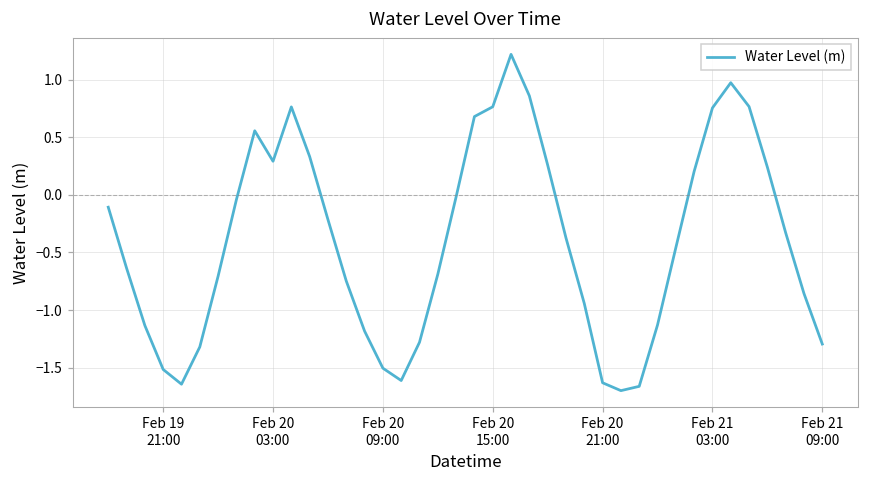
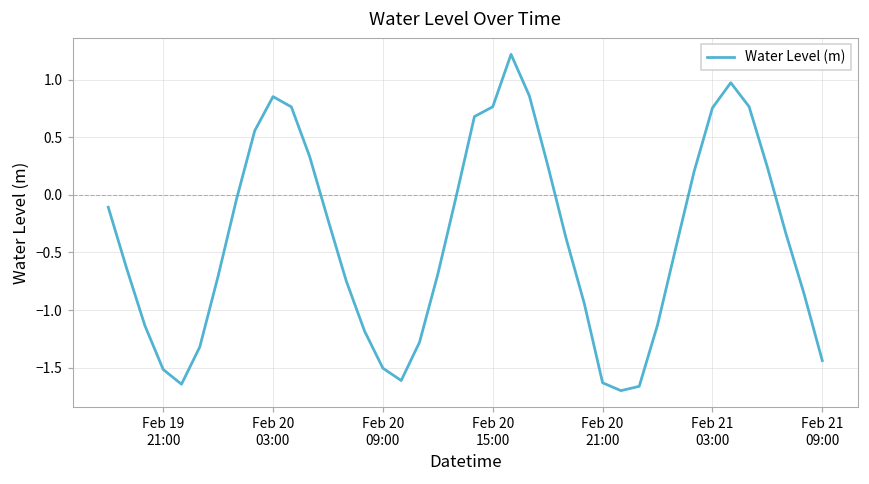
Feb 20 03:00: 0.29 -> 0.85
Feb 21 09:00: -1.30 -> -1.44
